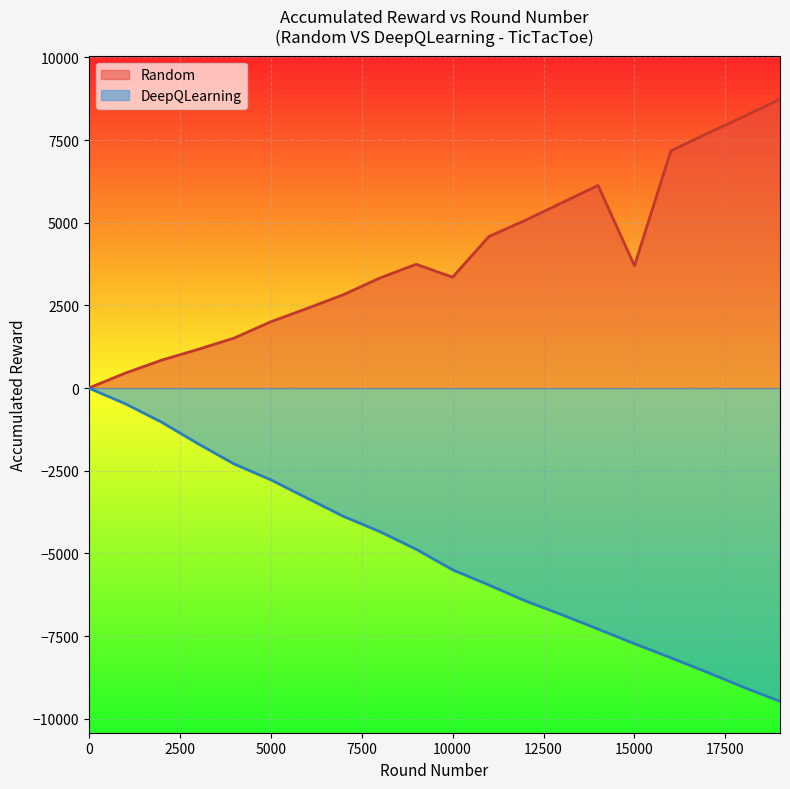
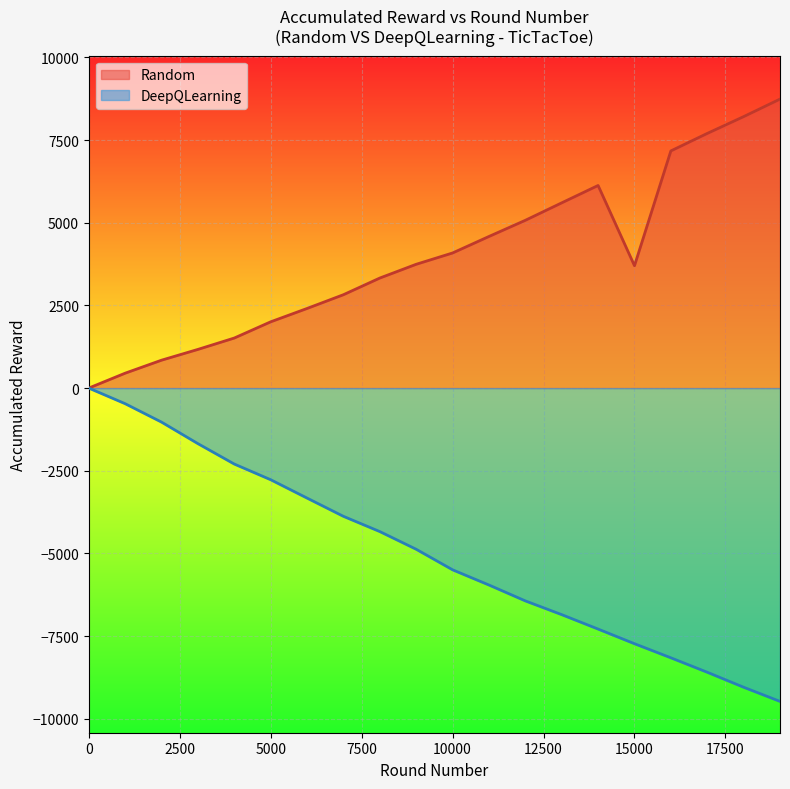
Random, 10000: 3400 -> 4100
